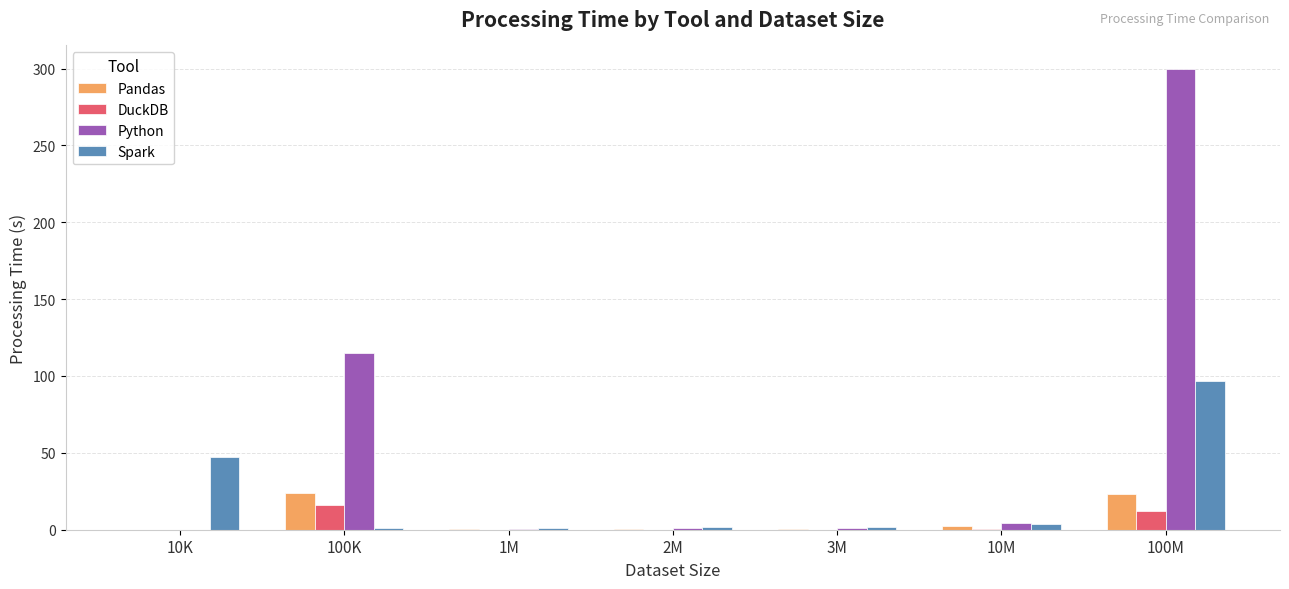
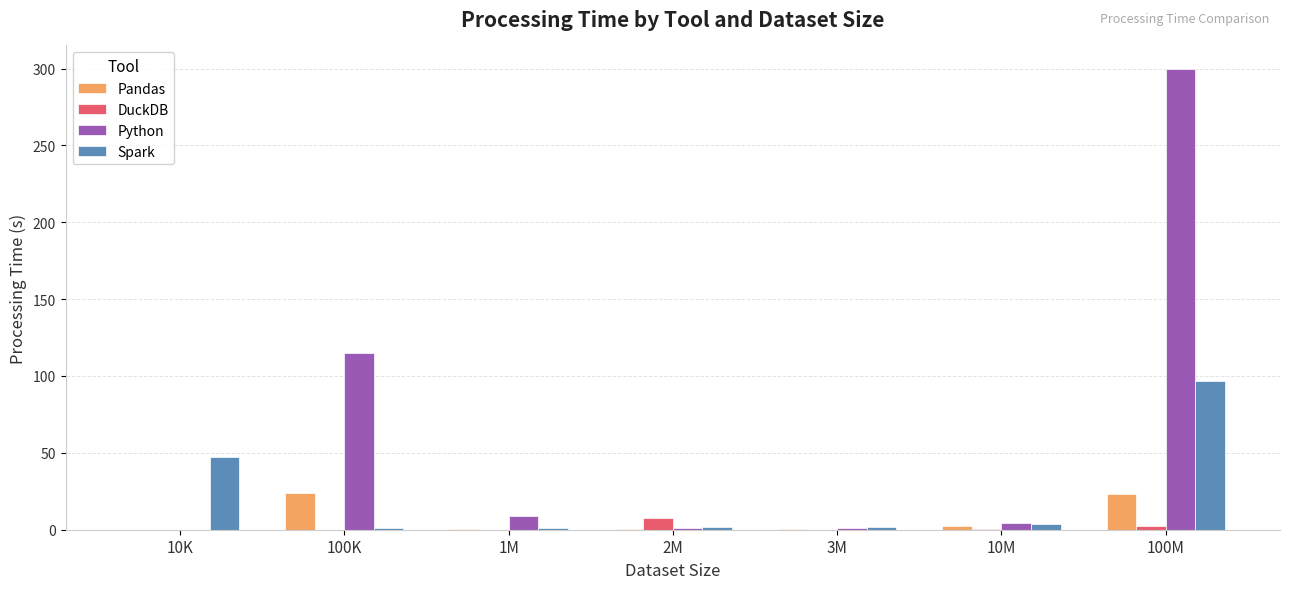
DuckDB, 100K: 16 -> 0
Python, 1M: 0 -> 9
DuckDB, 2M: 0 -> 7
DuckDB, 100M: 12 -> 3
